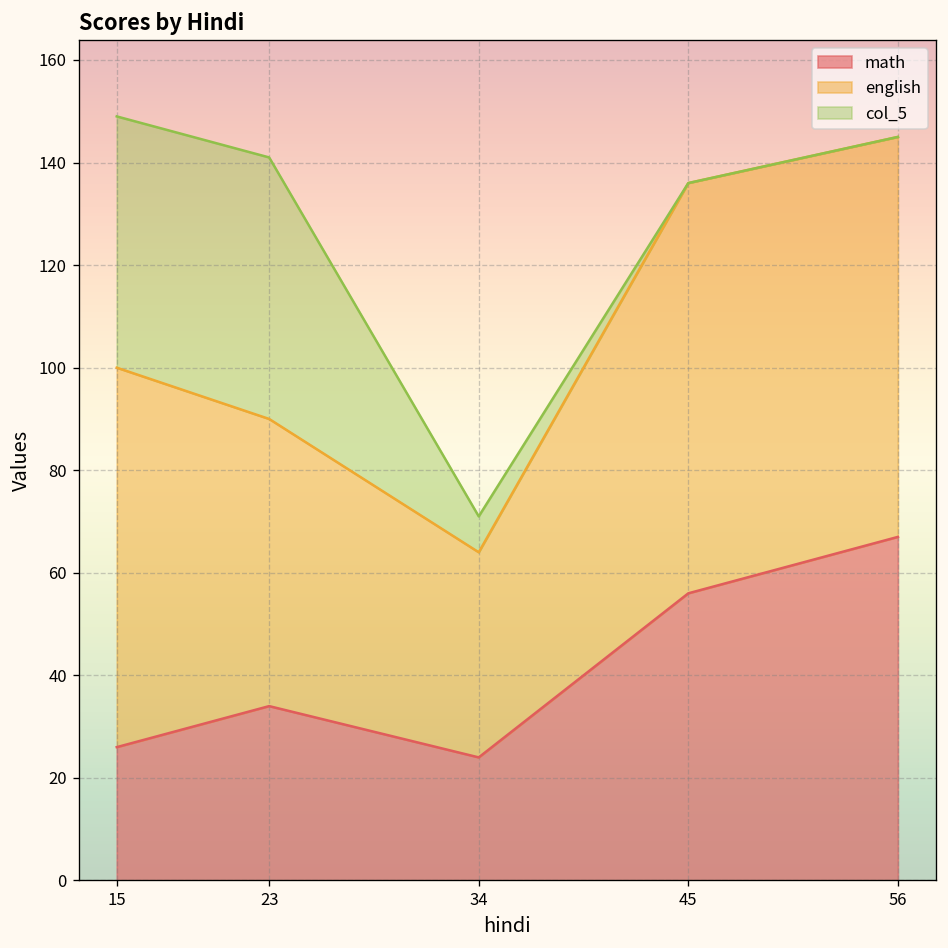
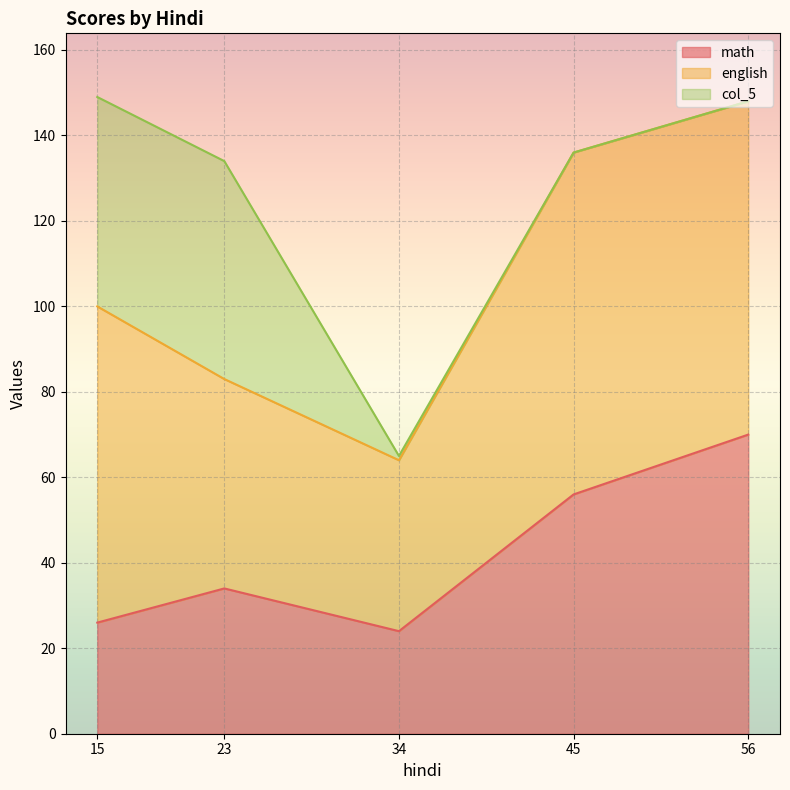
english, 23: 56 -> 49
col_5, 34: 7 -> 1
math, 56: 67 -> 70
